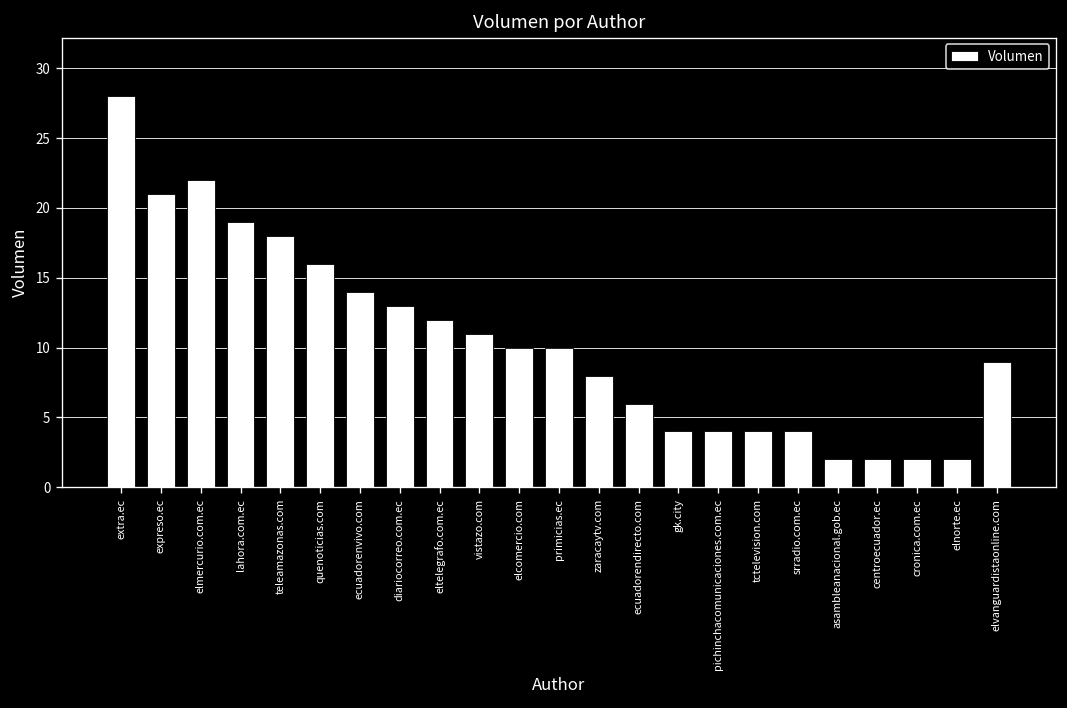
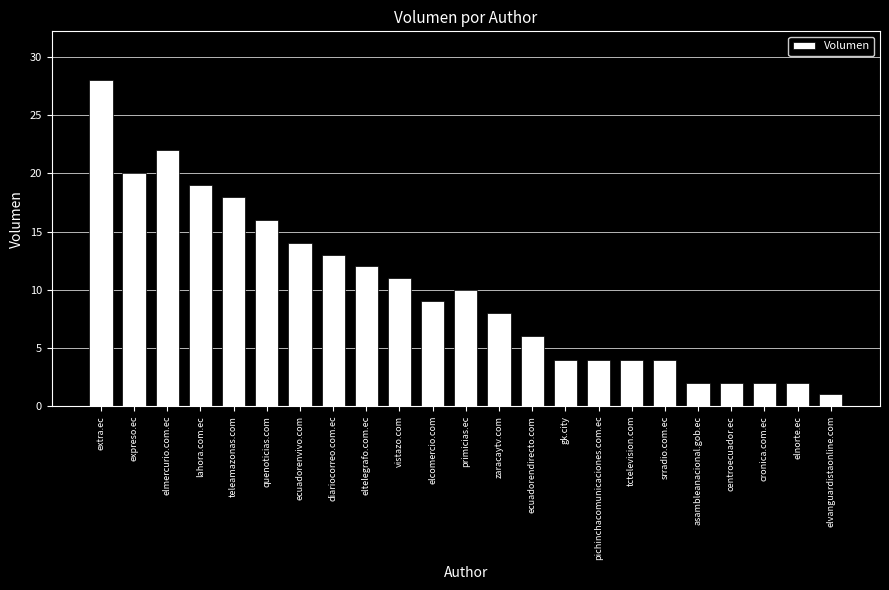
expreso.ec: 21 -> 20
elcomercio.com: 10 -> 9
elvanguardistaonline.com: 9 -> 1
